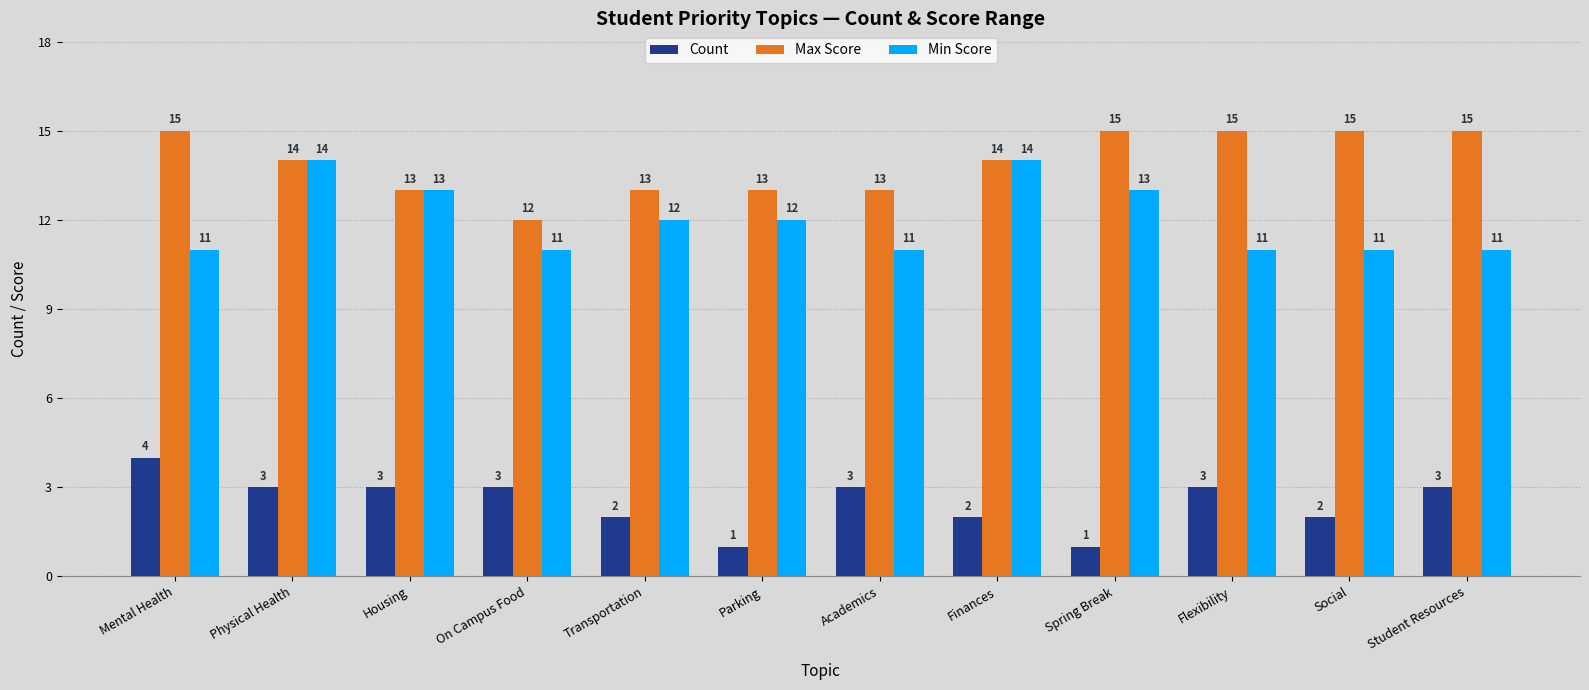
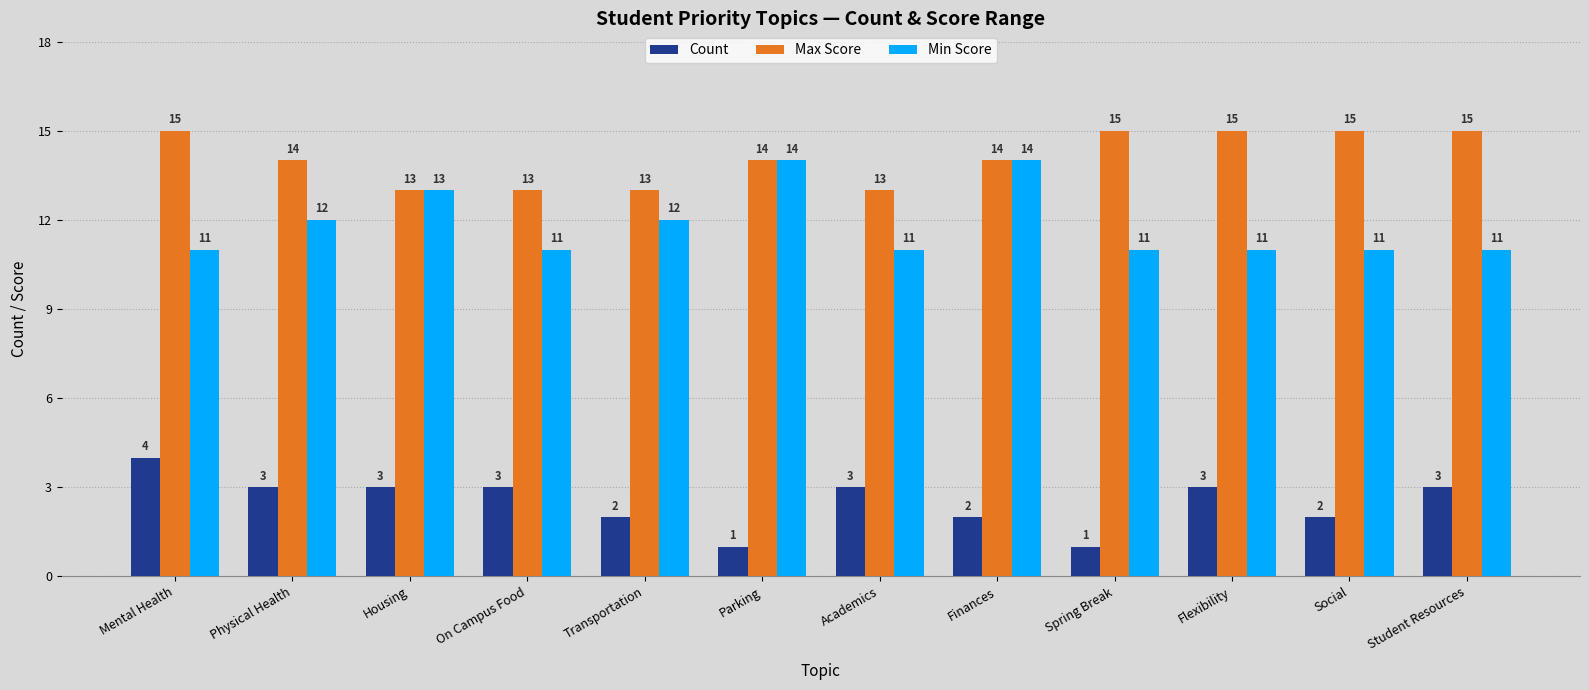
Min Score, Physical Health: 14 -> 12
Max Score, On Campus Food: 12 -> 13
Max Score, Parking: 13 -> 14
Min Score, Parking: 12 -> 14
Min Score, Spring Break: 13 -> 11
